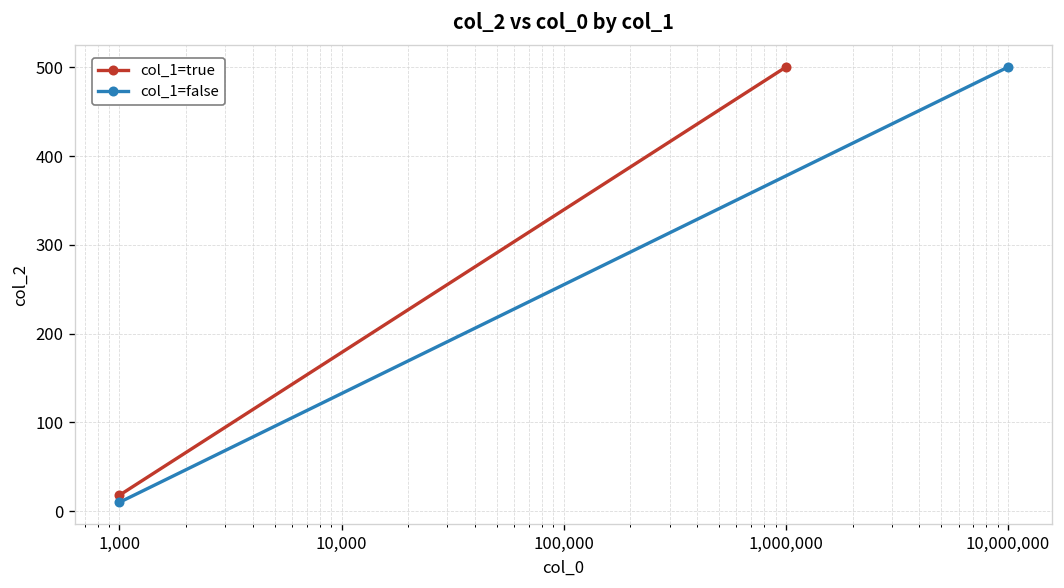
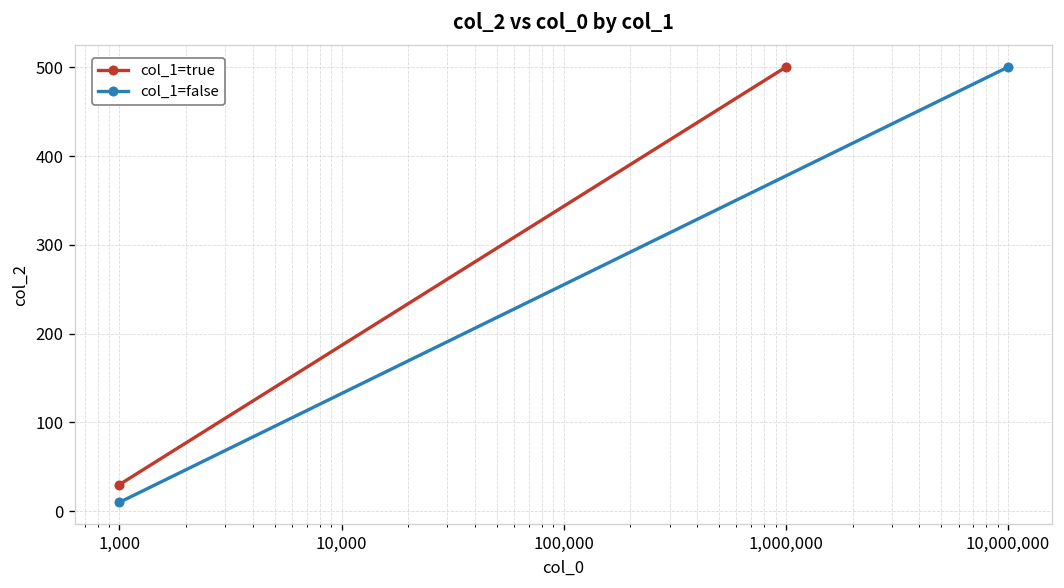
col_1=true, 1,000: 20 -> 30
